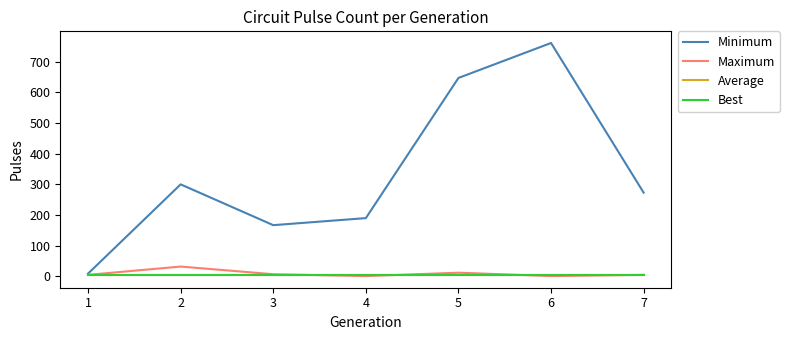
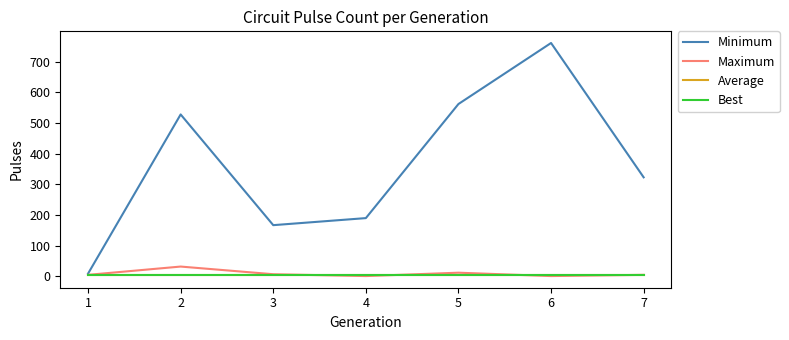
Minimum, 2: 300 -> 530
Minimum, 5: 650 -> 560
Minimum, 7: 270 -> 320
